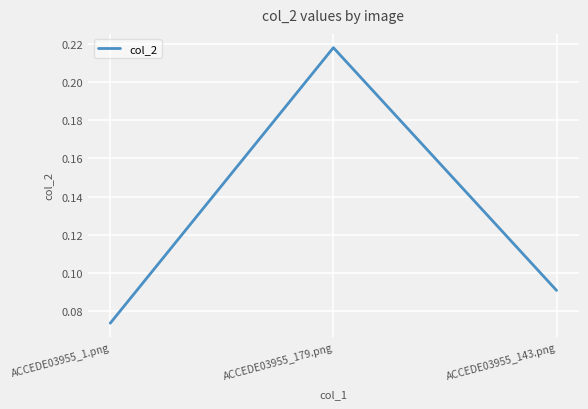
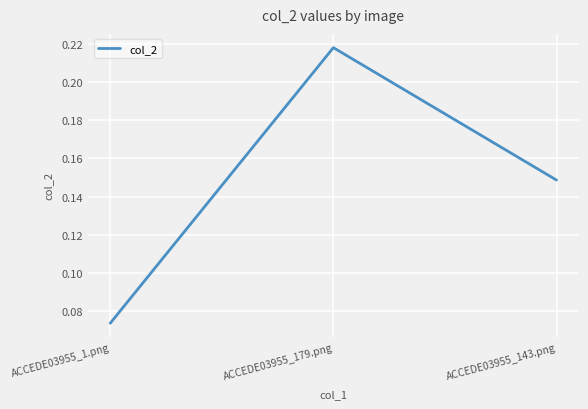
ACCEDE03955_143.png: 0.091 -> 0.149
